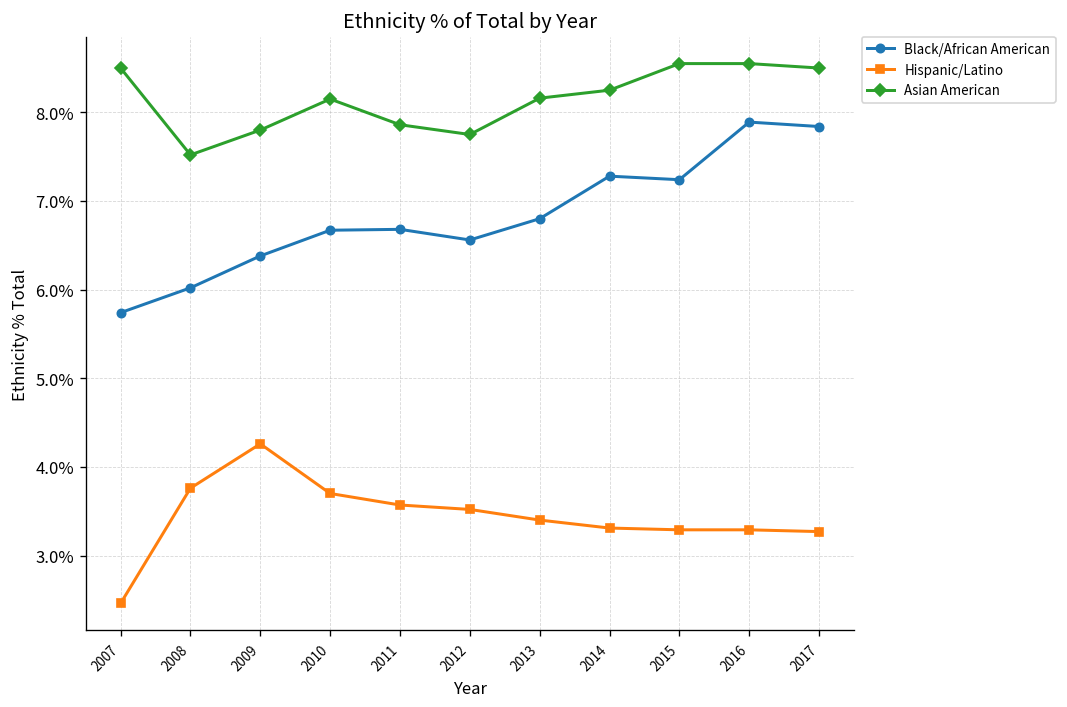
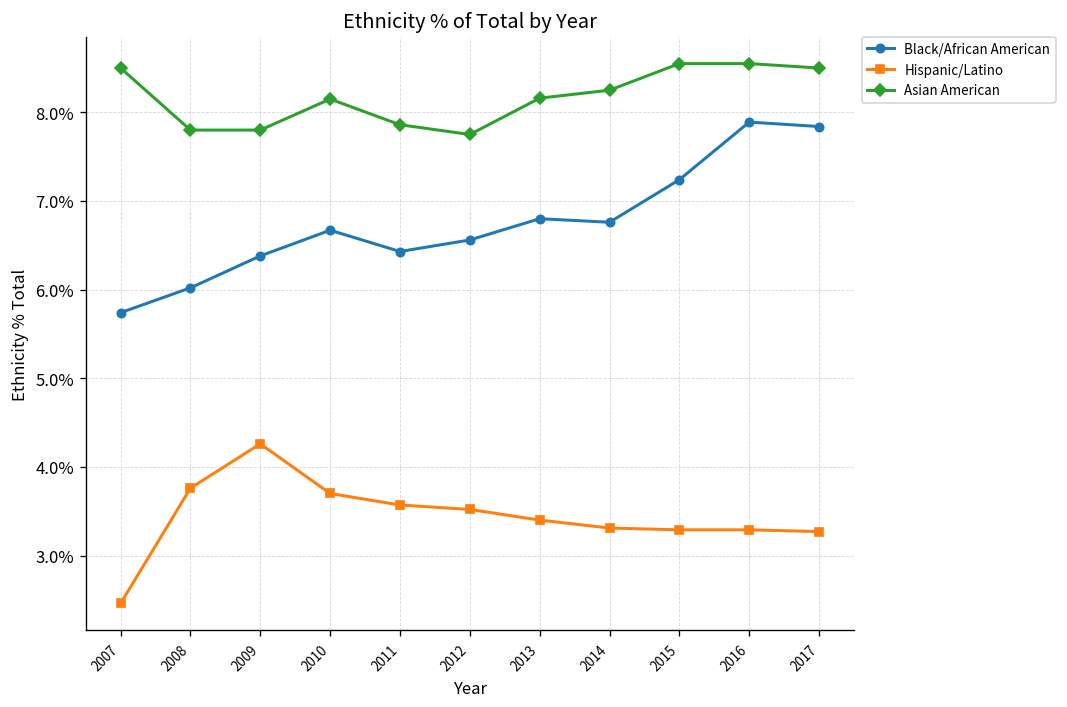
Asian American, 2008: 7.5% -> 7.8%
Black/African American, 2011: 6.7% -> 6.4%
Black/African American, 2014: 7.3% -> 6.8%
